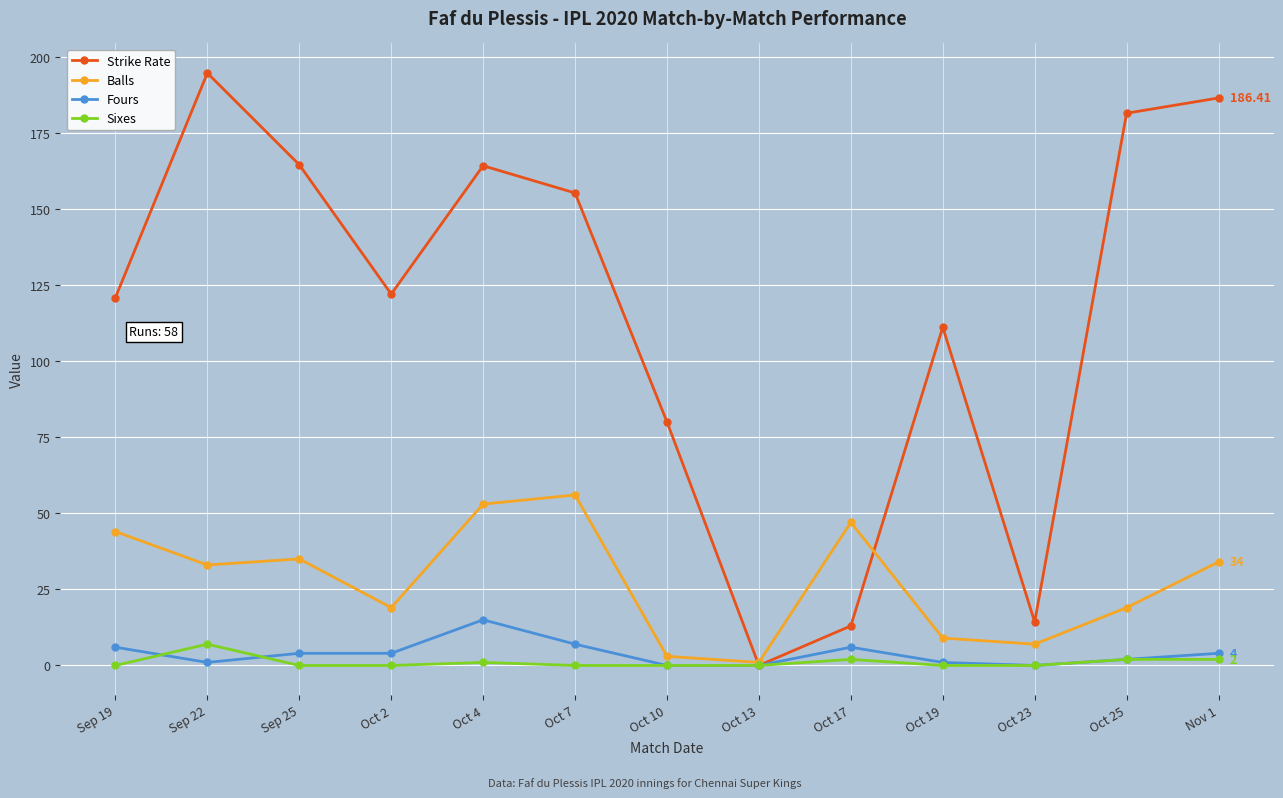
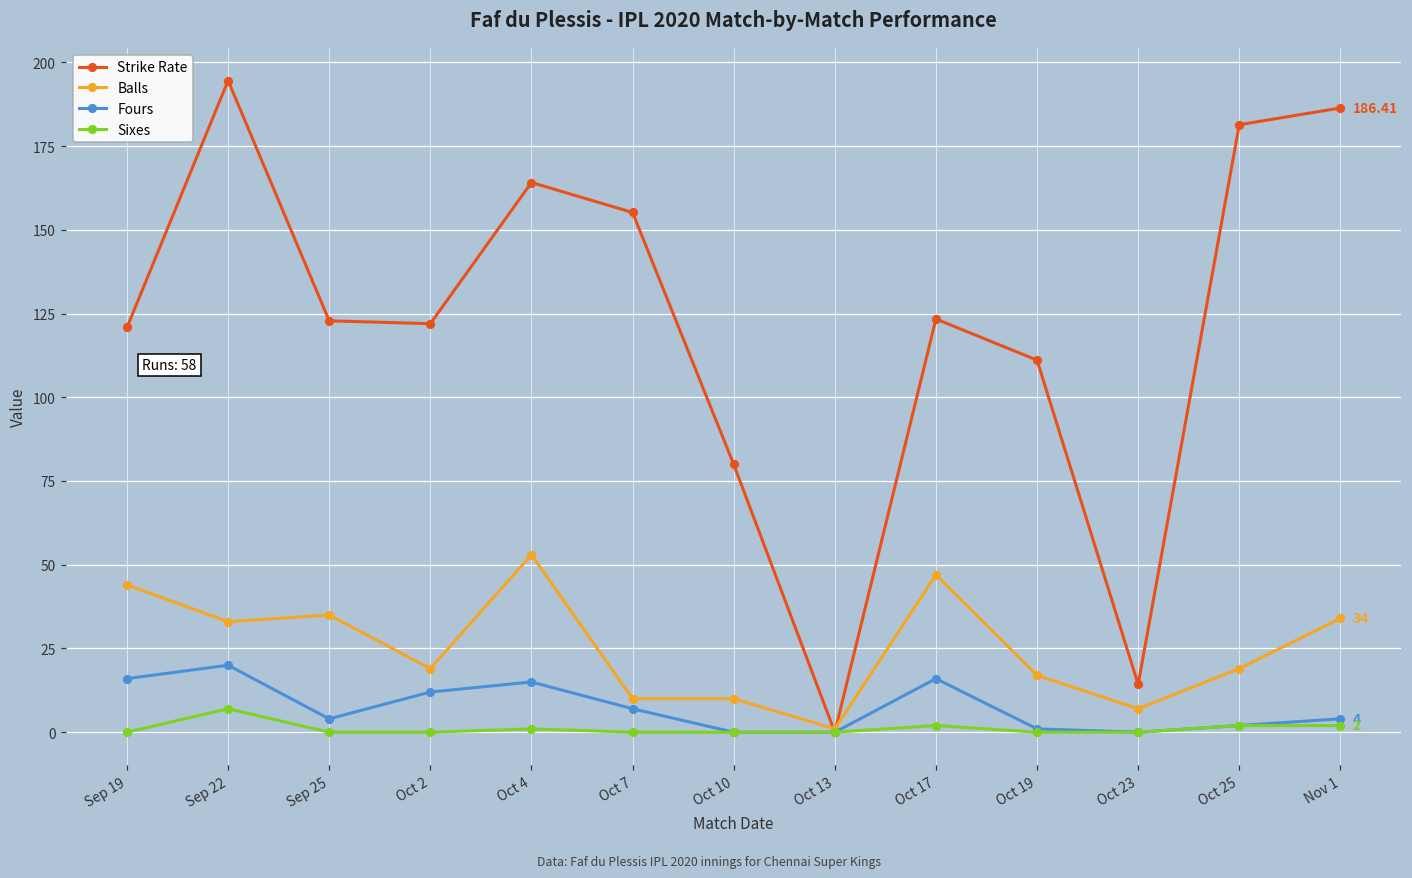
Fours, Sep 19: 6 -> 16
Fours, Sep 22: 1 -> 20
Strike Rate, Sep 25: 164 -> 123
Fours, Oct 2: 4 -> 12
Balls, Oct 7: 56 -> 10
Balls, Oct 10: 3 -> 10
Strike Rate, Oct 17: 13 -> 123
Fours, Oct 17: 6 -> 16
Balls, Oct 19: 9 -> 17
